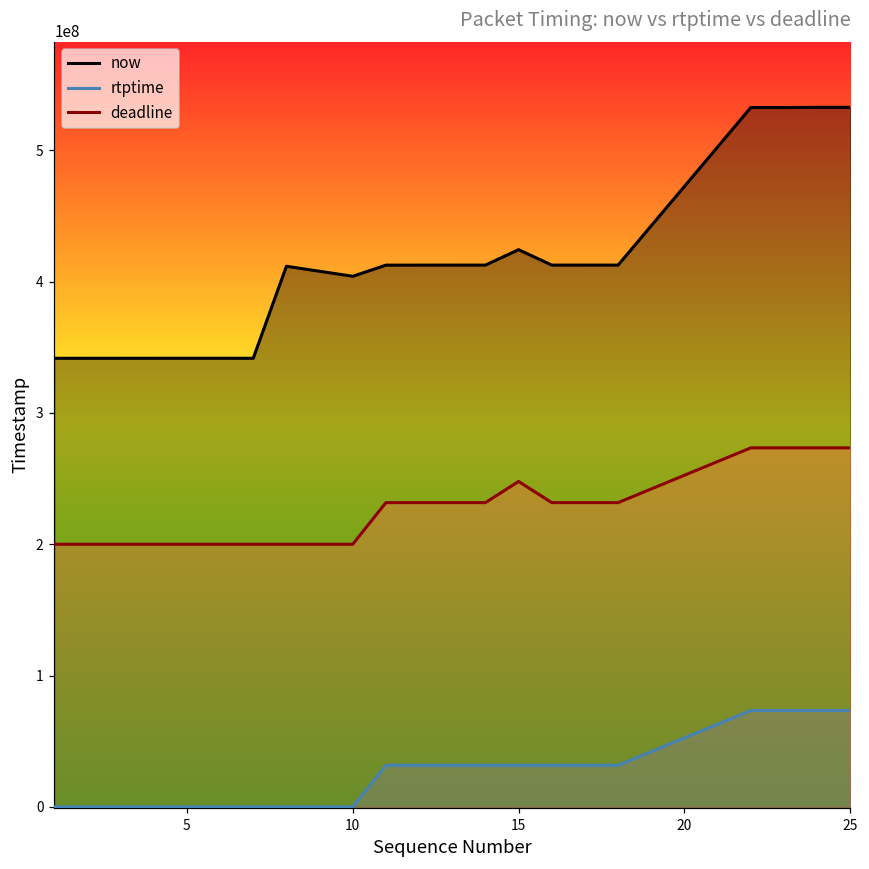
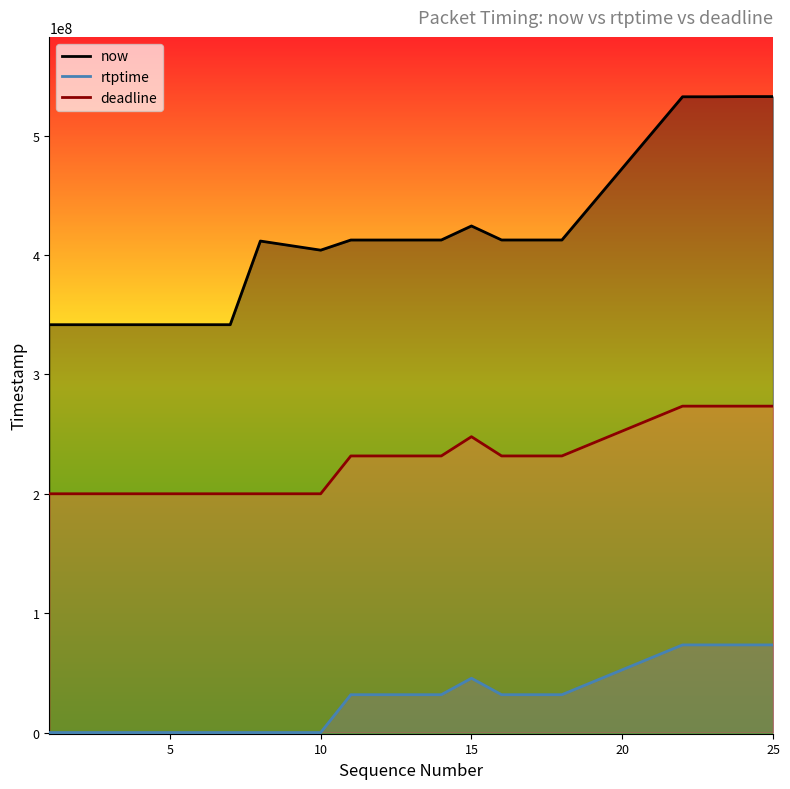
rtptime, 15: 32000000 -> 45000000
